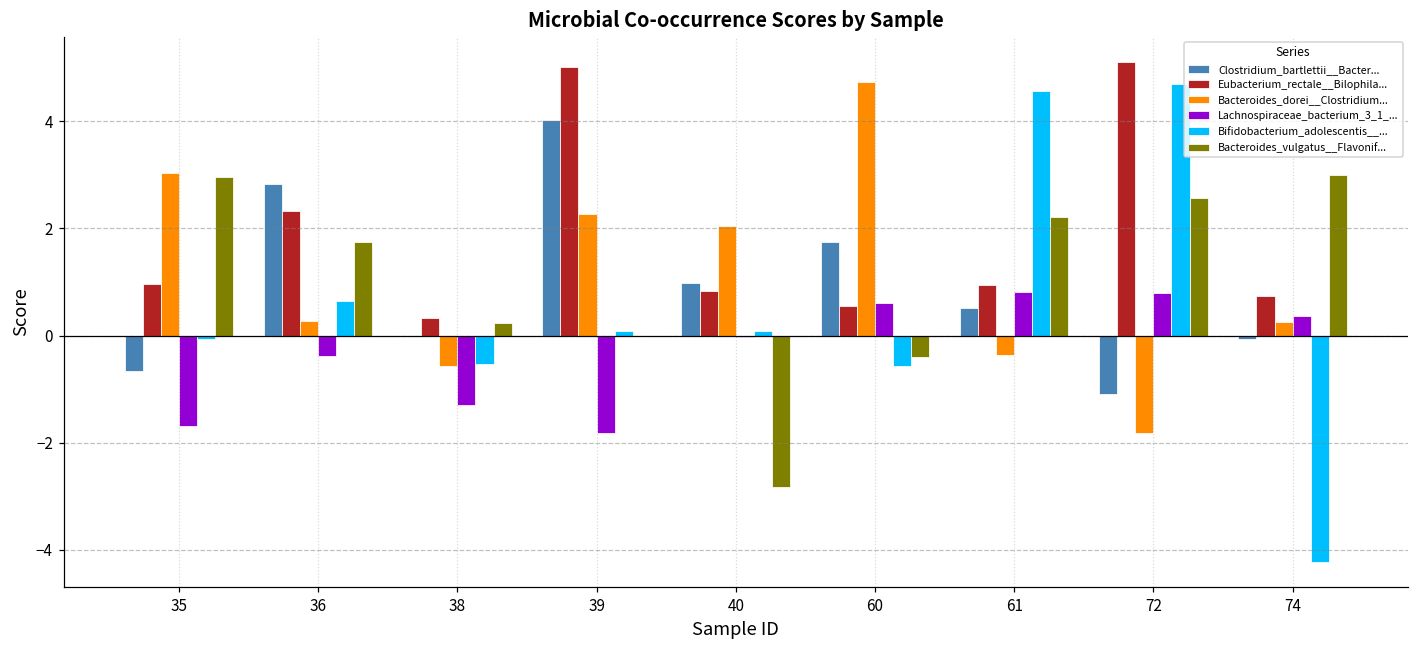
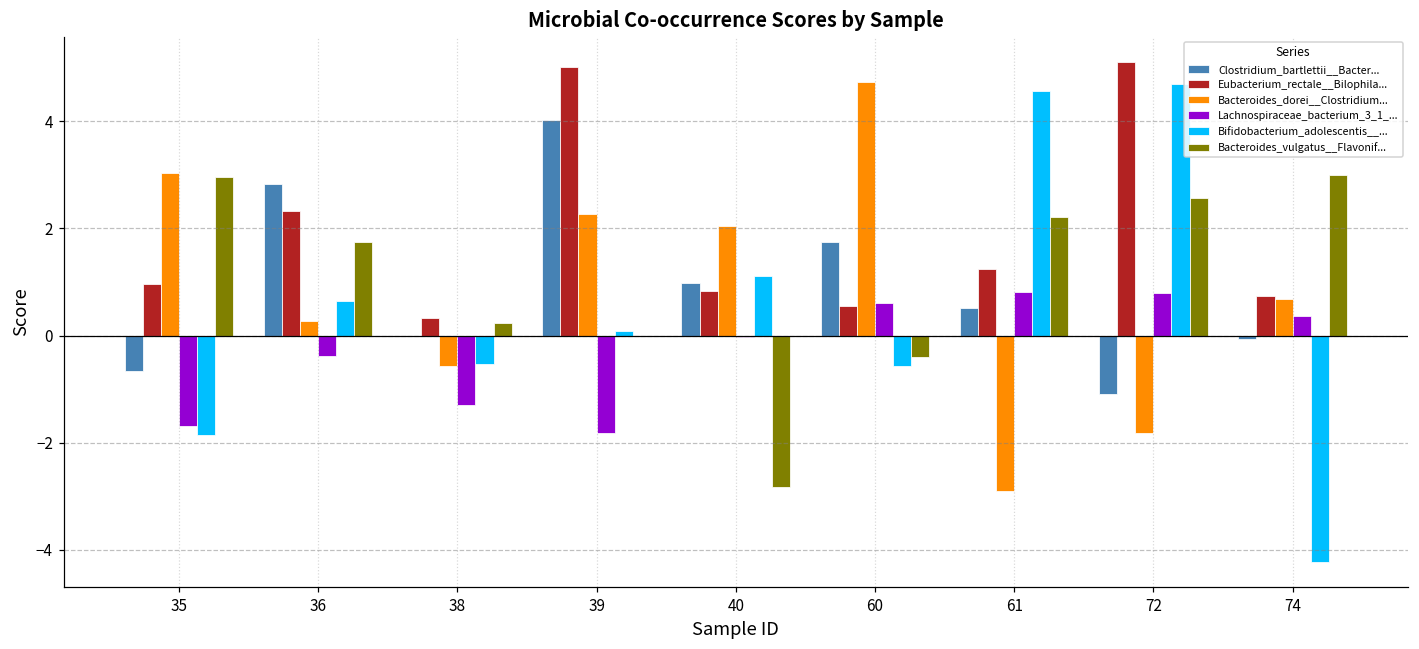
Bifidobacterium_adolescentis__..., 35: -0.1 -> -1.9
Bifidobacterium_adolescentis__..., 40: 0.1 -> 1.1
Eubacterium_rectale__Bilophila..., 61: 1.0 -> 1.2
Bacteroides_dorei__Clostridium..., 61: -0.4 -> -2.9
Bacteroides_dorei__Clostridium..., 74: 0.3 -> 0.7
